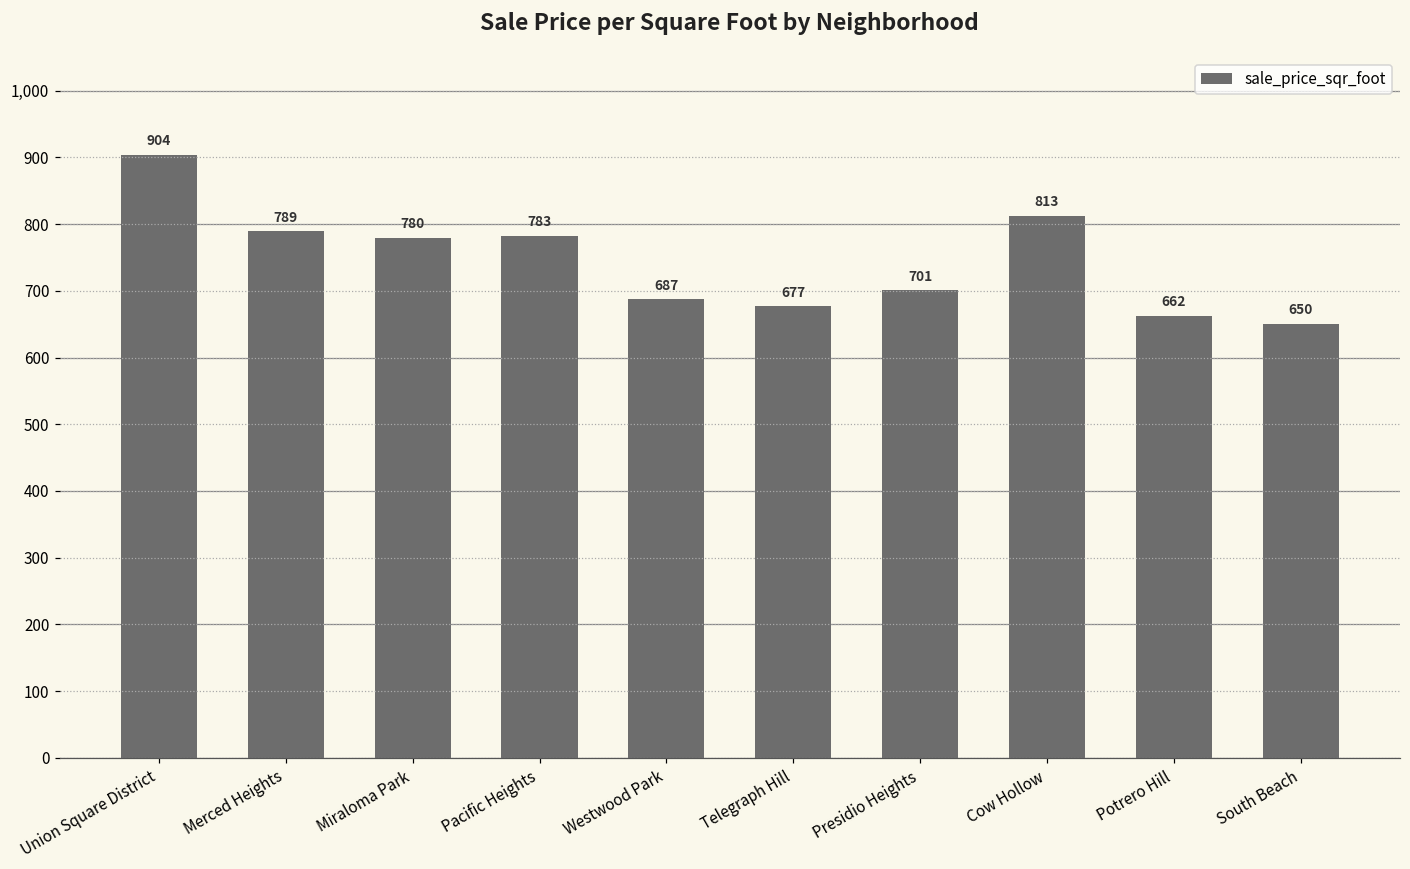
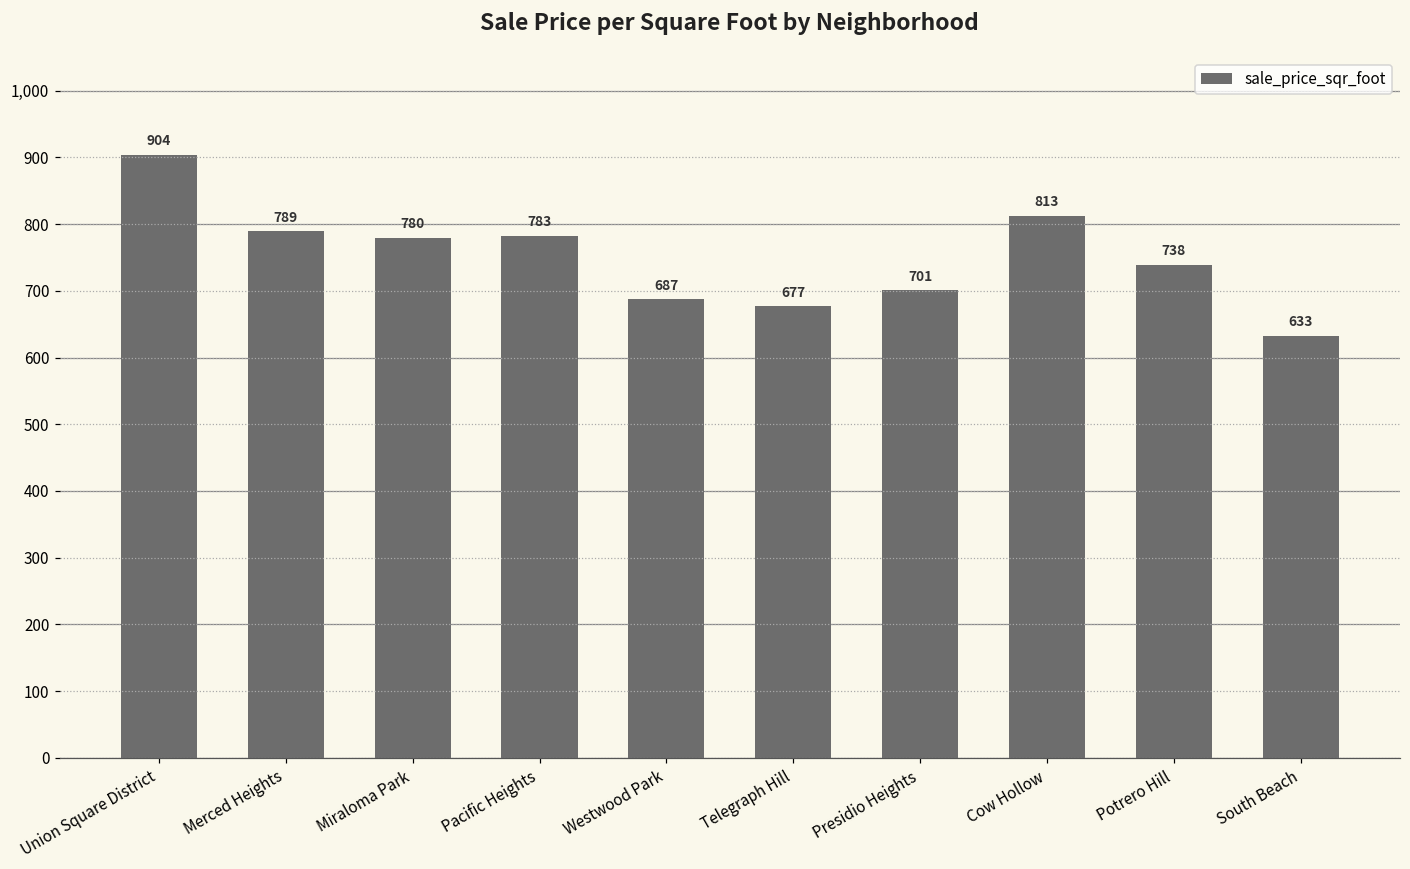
Potrero Hill: 662 -> 738
South Beach: 650 -> 633
